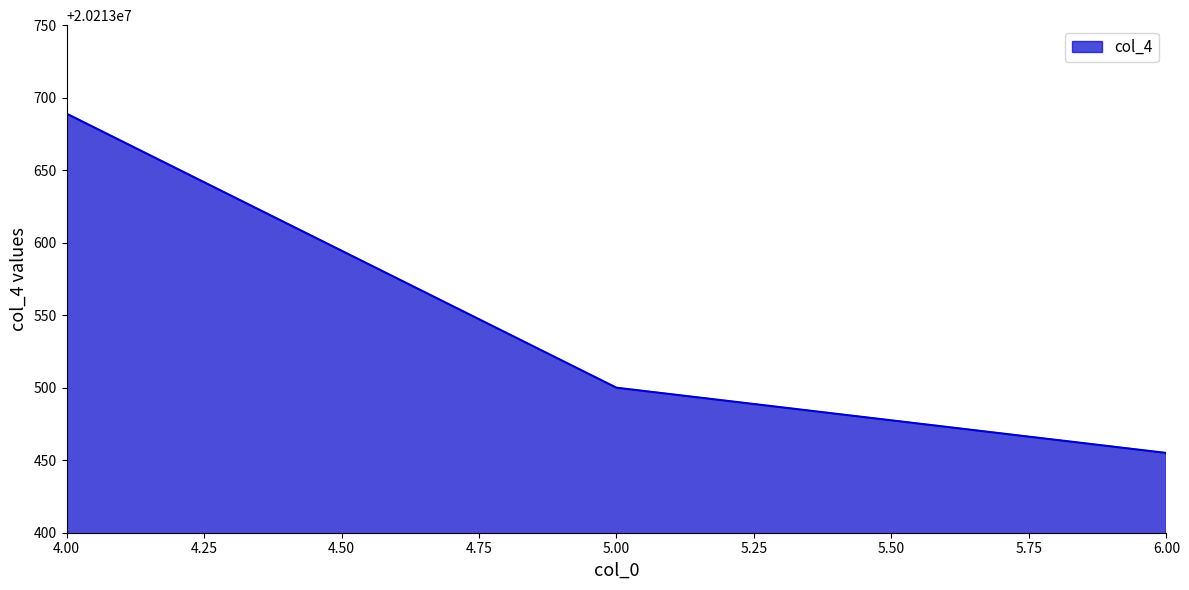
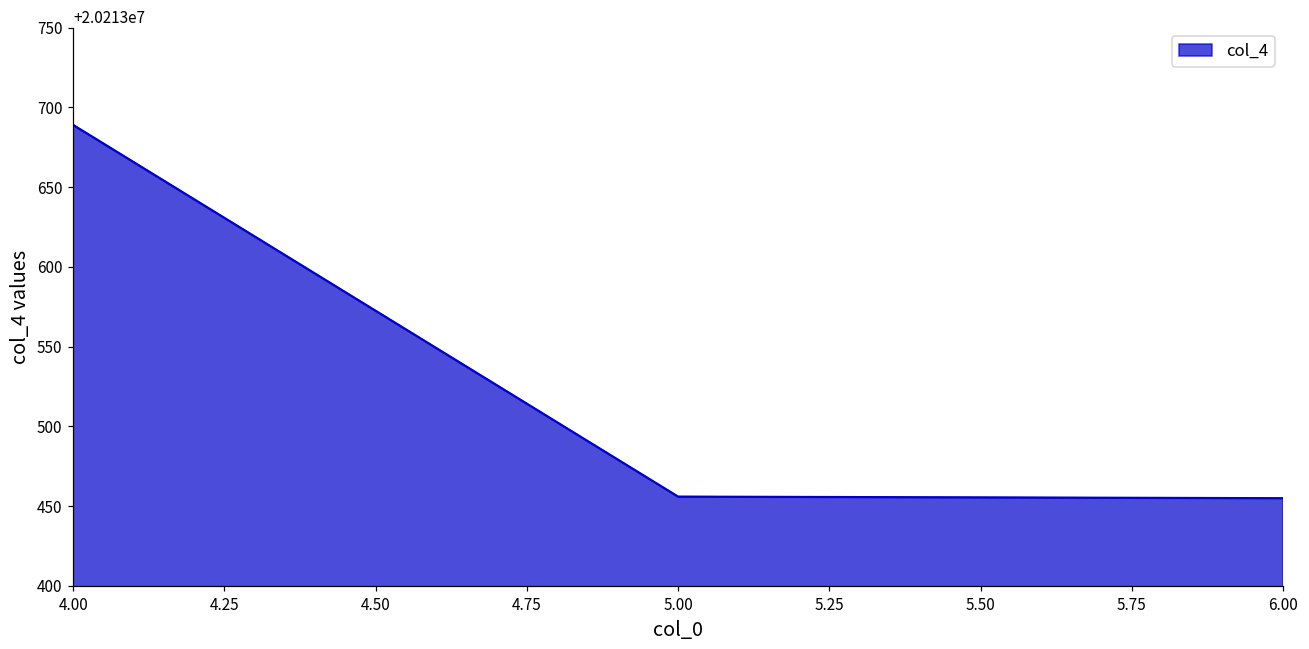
5.00: 20213500 -> 20213456
